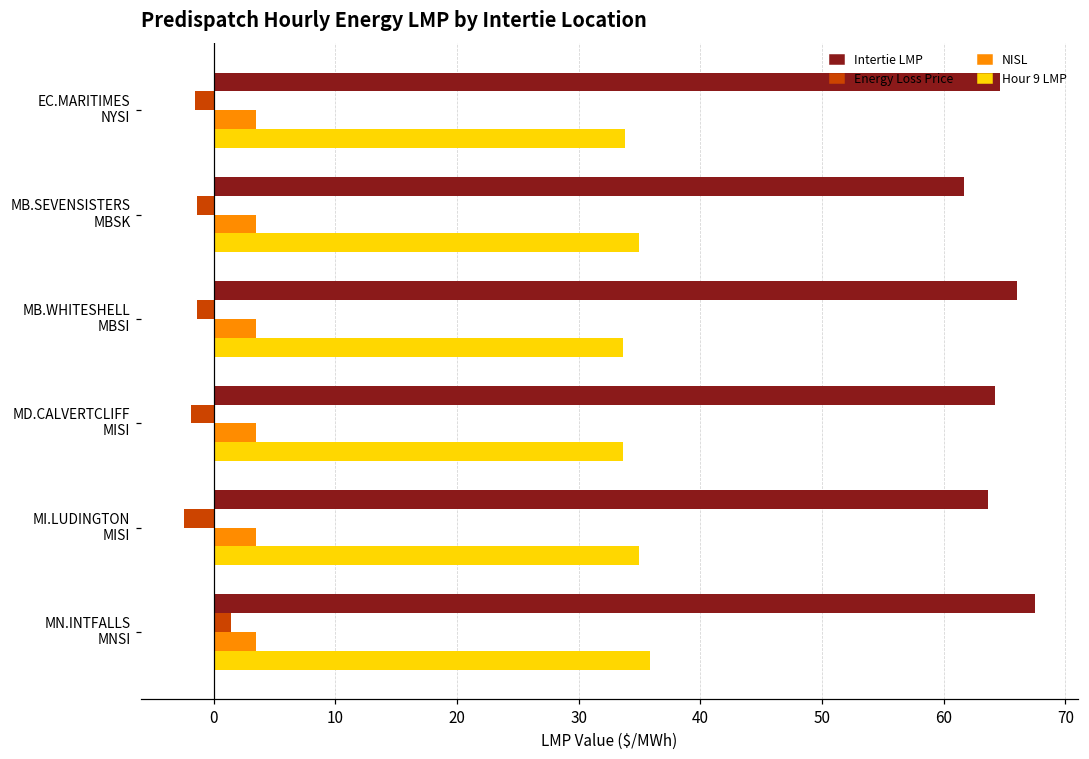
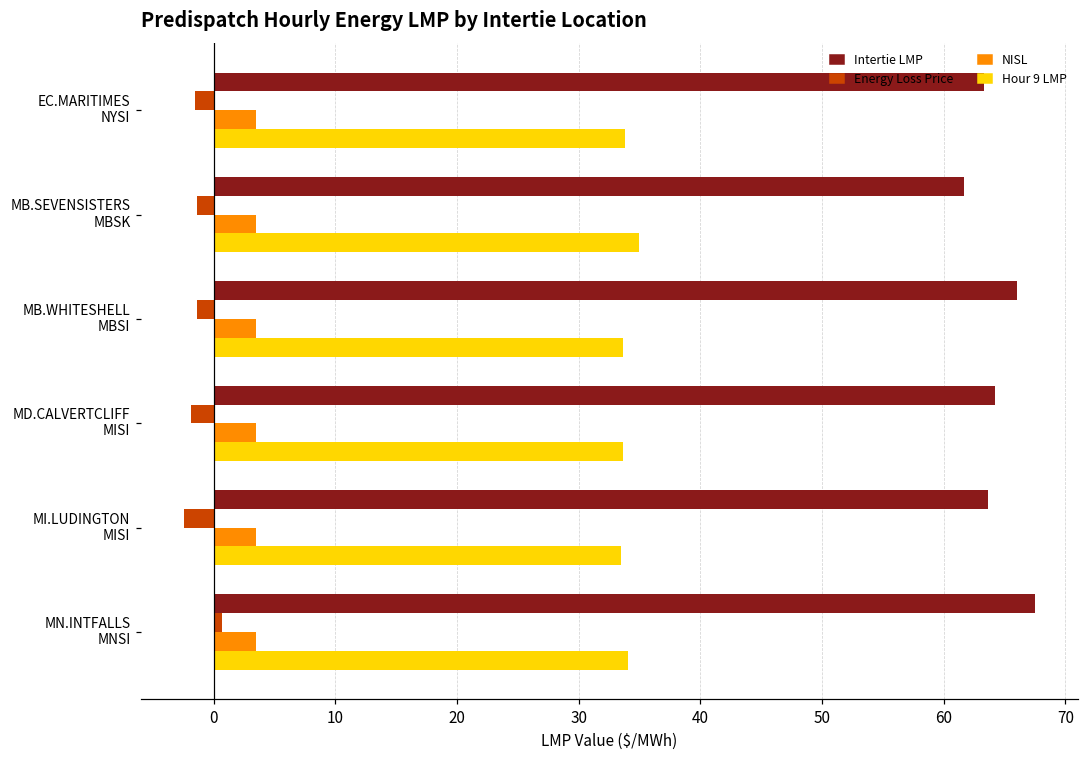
Intertie LMP, EC.MARITIMES NYSI: 64.6 -> 63.3
Hour 9 LMP, MI.LUDINGTON MISI: 35.0 -> 33.4
Energy Loss Price, MN.INTFALLS MNSI: 1.4 -> 0.7
Hour 9 LMP, MN.INTFALLS MNSI: 35.8 -> 34.0
